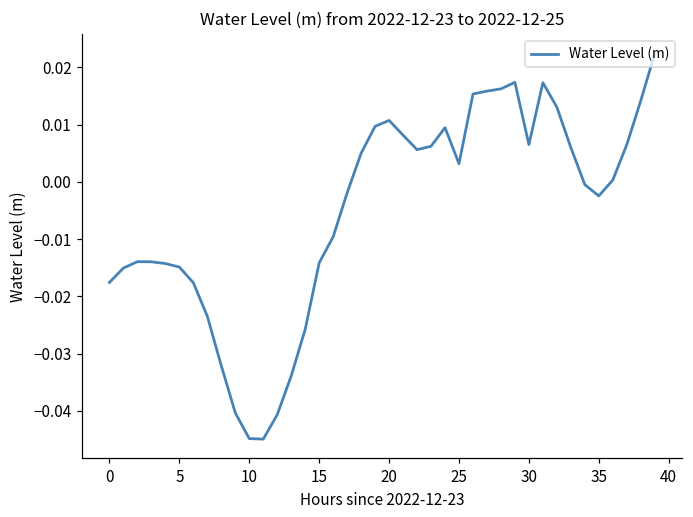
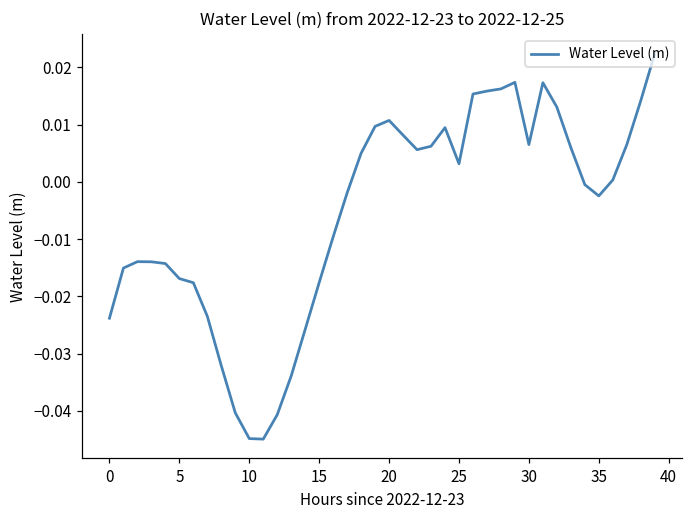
0: -0.018 -> -0.024
5: -0.015 -> -0.017
15: -0.014 -> -0.018
